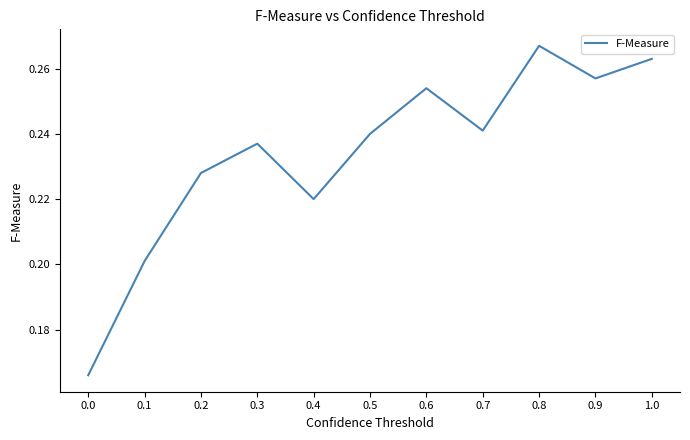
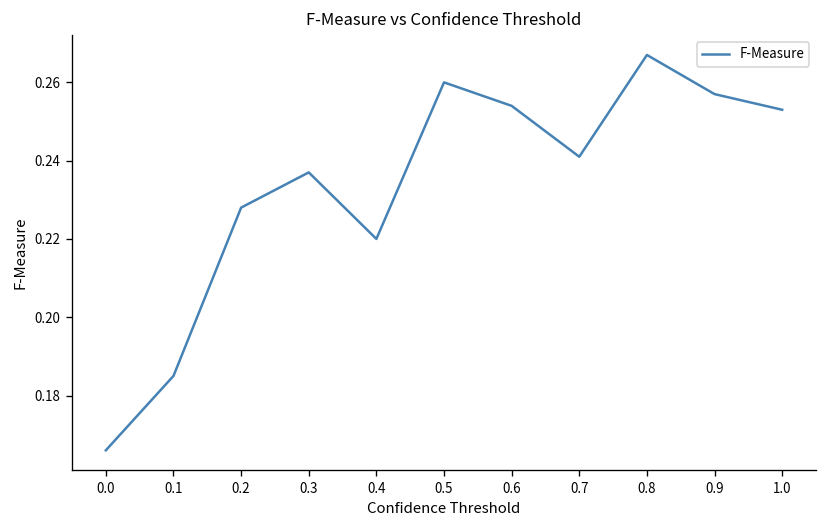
0.1: 0.201 -> 0.185
0.5: 0.24 -> 0.26
1.0: 0.263 -> 0.253
